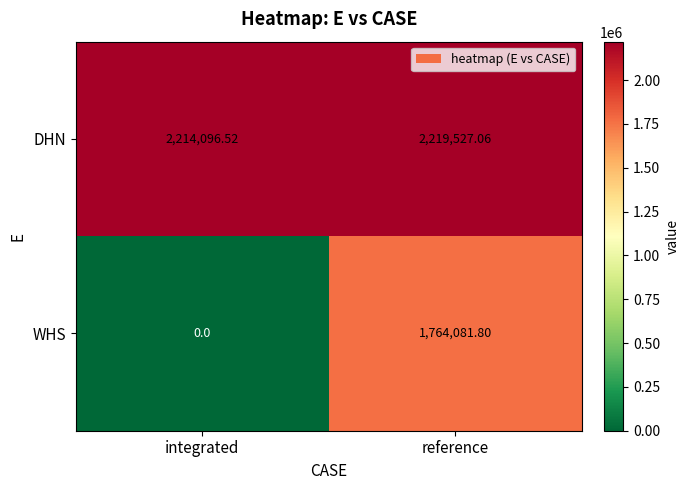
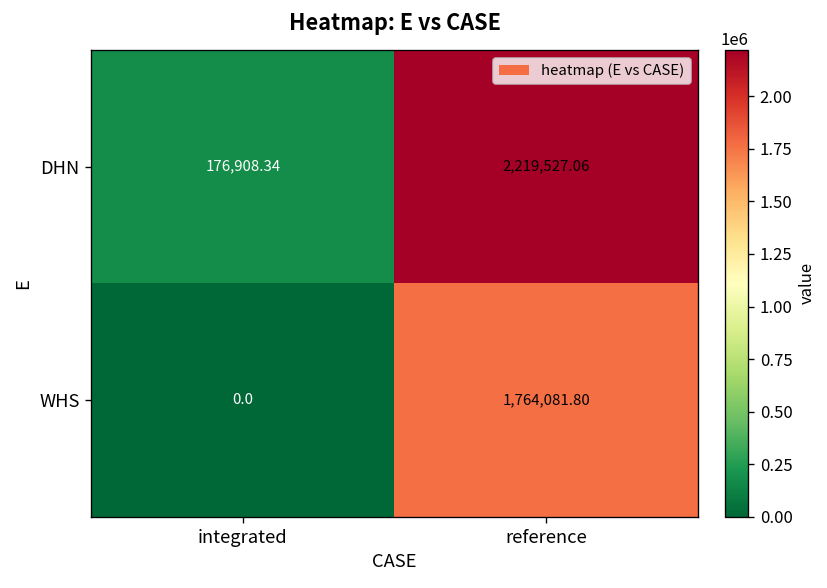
DHN, integrated: 2,214,096.52 -> 176,908.34
